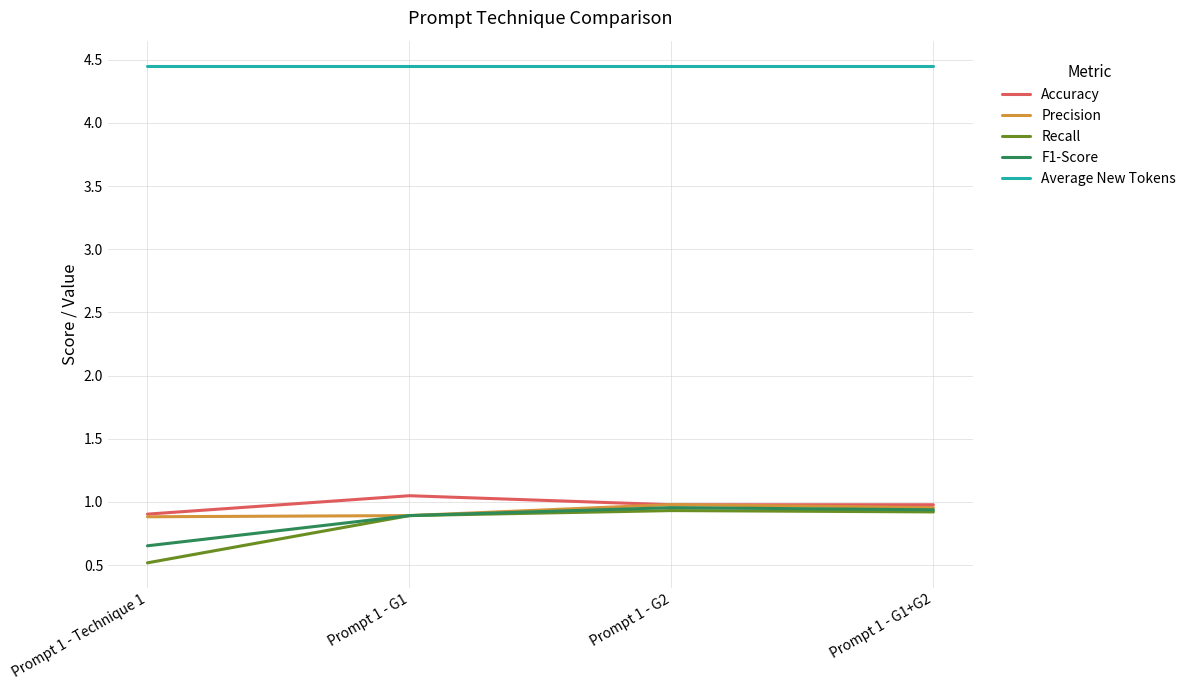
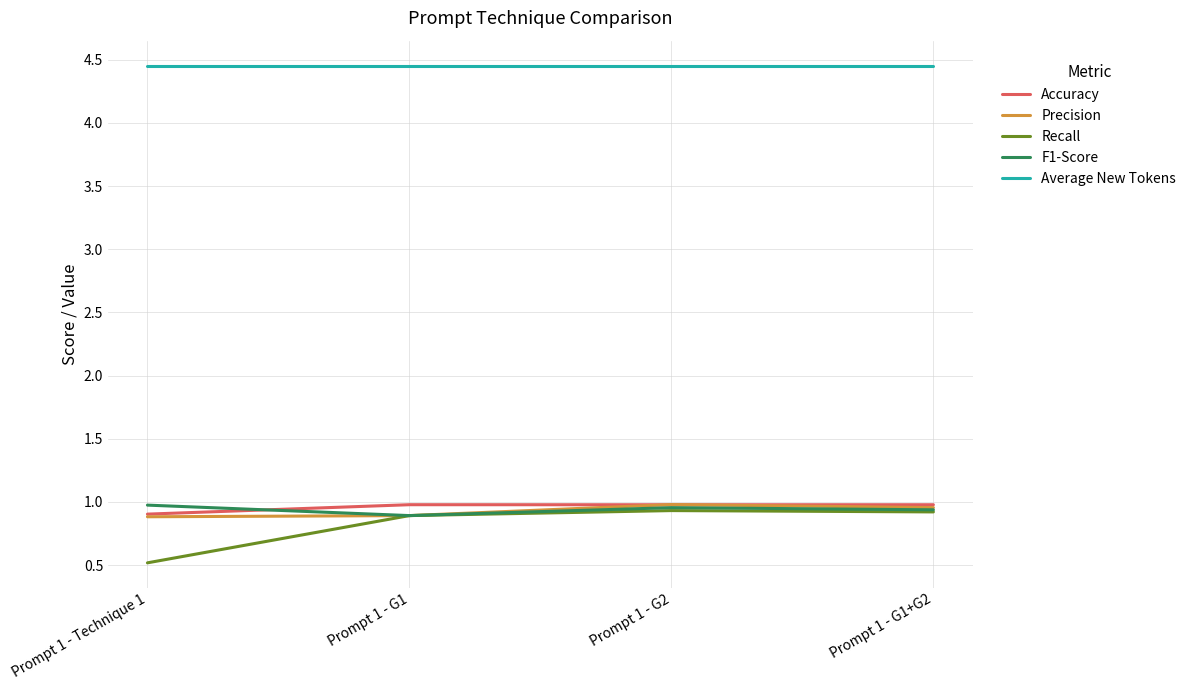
F1-Score, Prompt 1 - Technique 1: 0.65 -> 0.98
Accuracy, Prompt 1 - G1: 1.05 -> 0.98
